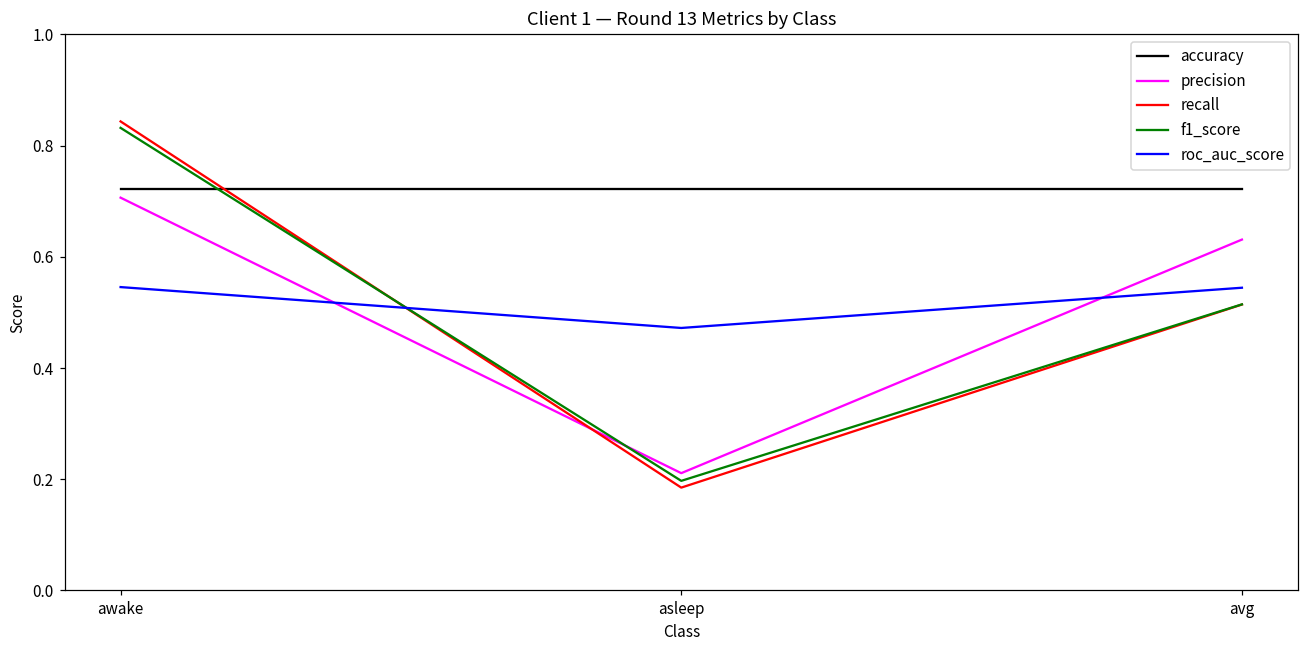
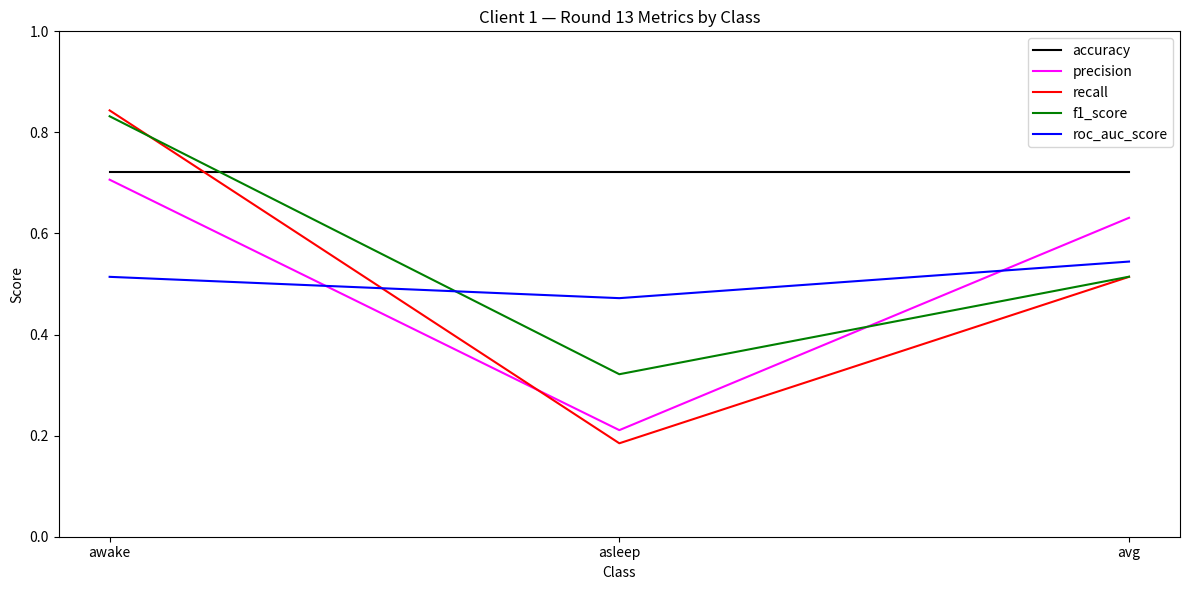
roc_auc_score, awake: 0.55 -> 0.51
f1_score, asleep: 0.20 -> 0.32
